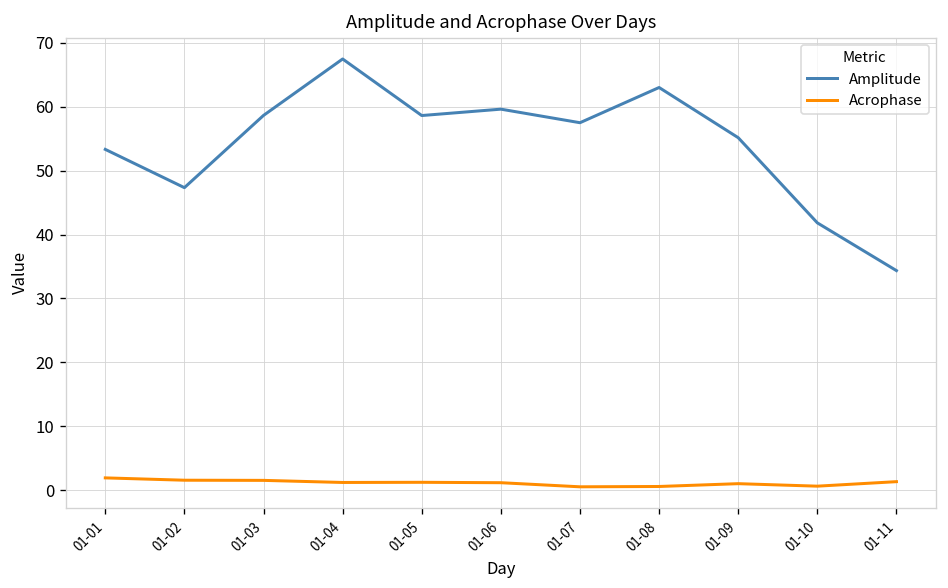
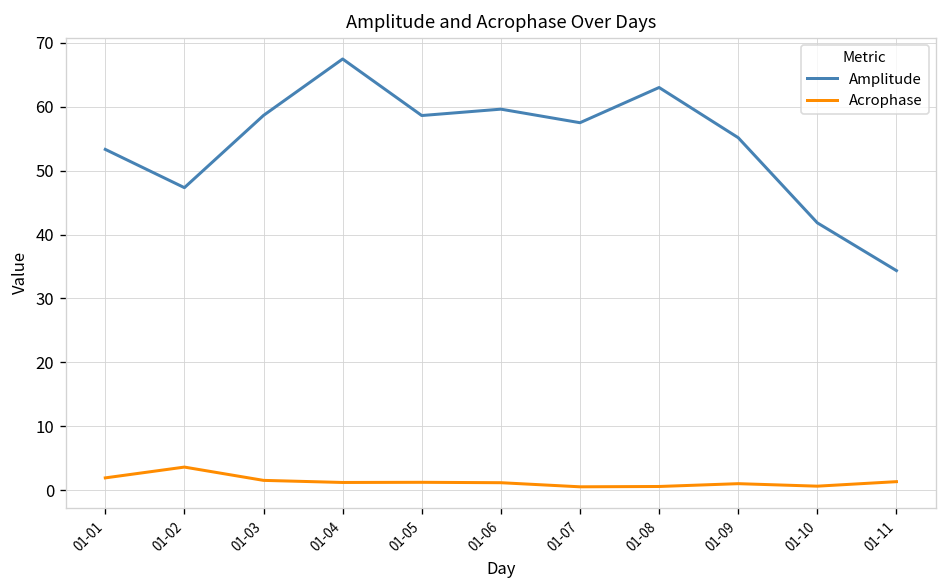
Acrophase, 01-02: 2 -> 4
